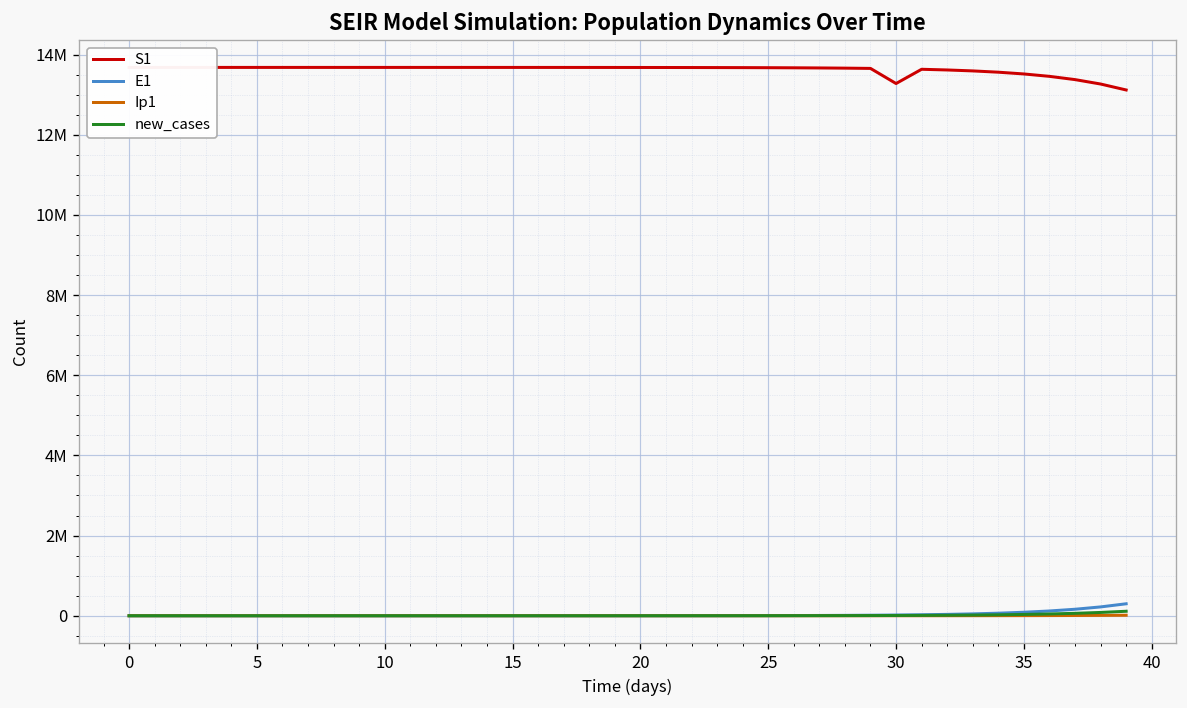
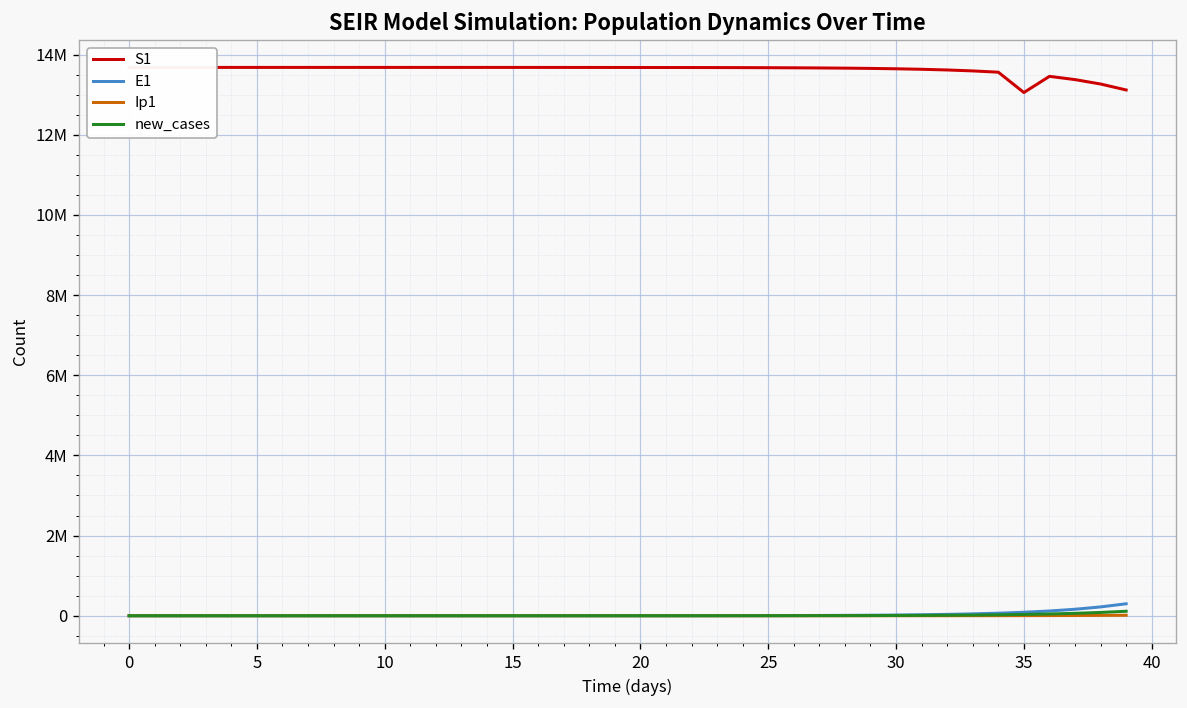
S1, 30: 13300000 -> 13600000
S1, 35: 13500000 -> 13100000
